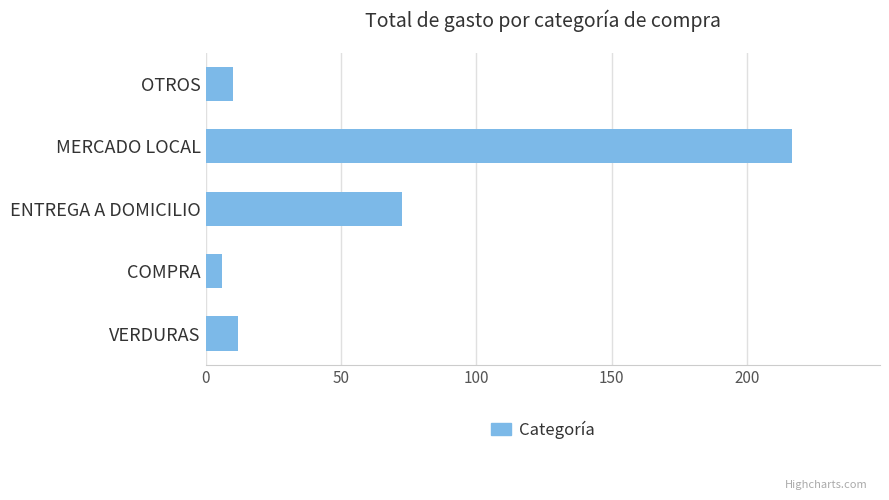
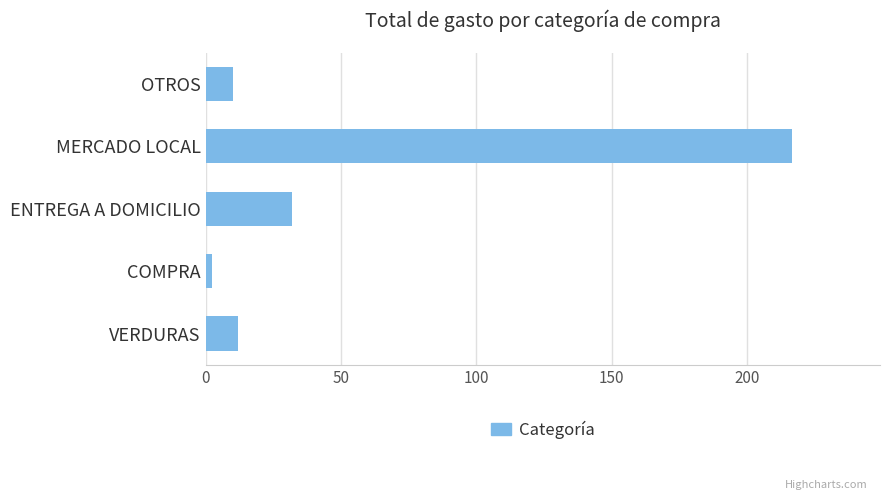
ENTREGA A DOMICILIO: 73 -> 32
COMPRA: 6 -> 2
